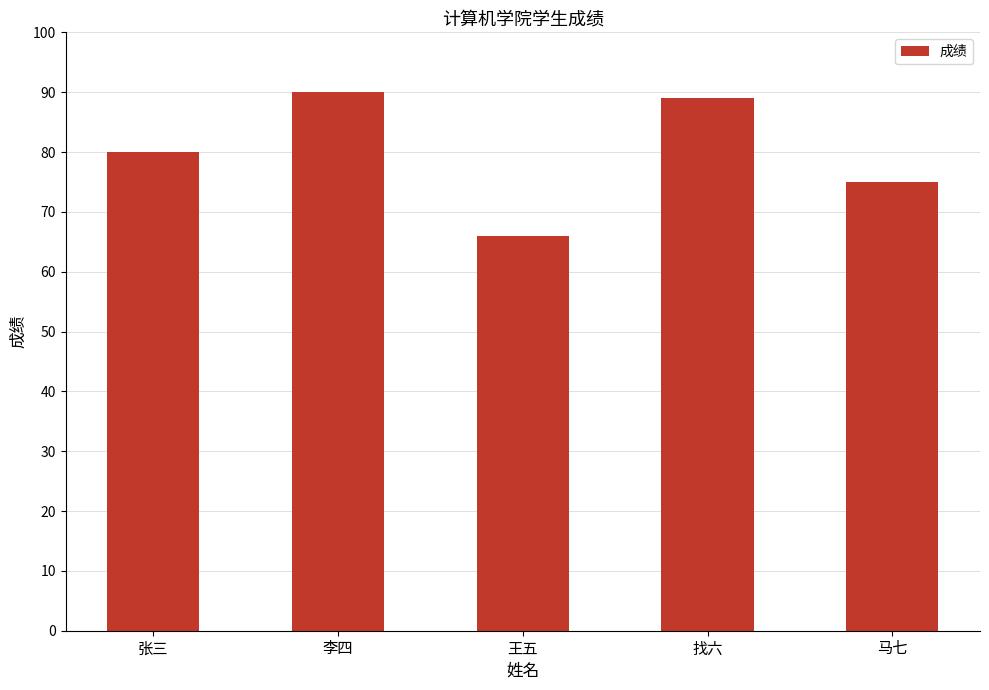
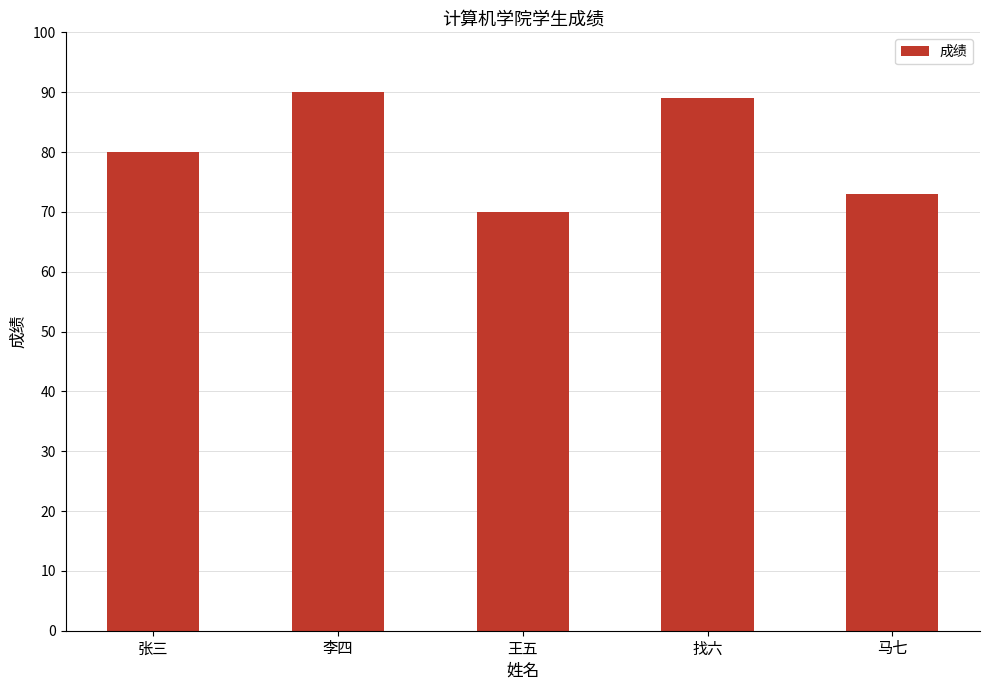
王五: 66 -> 70
马七: 75 -> 73
